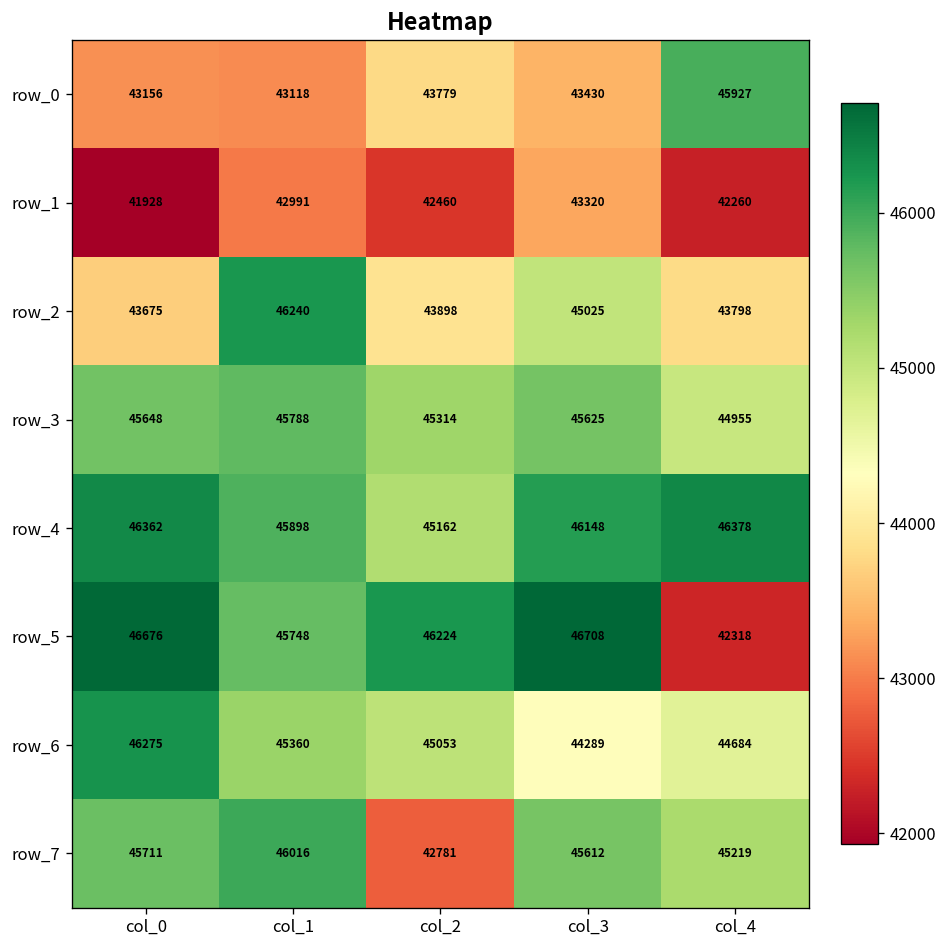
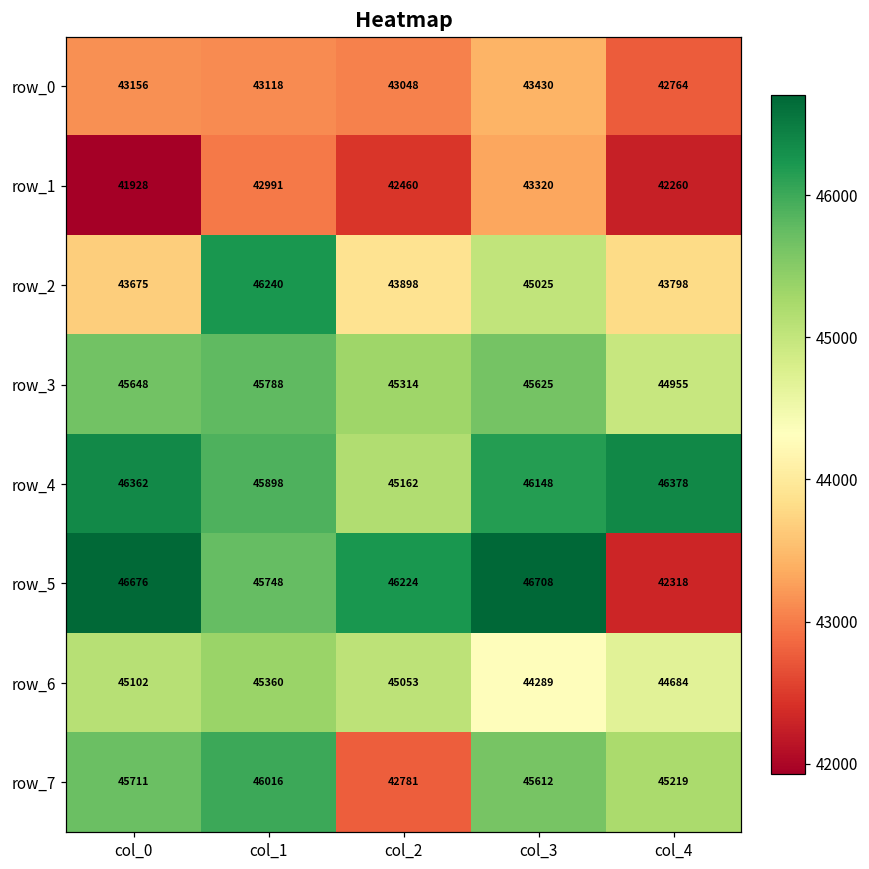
row_0, col_2: 43779 -> 43048
row_0, col_4: 45927 -> 42764
row_6, col_0: 46275 -> 45102
